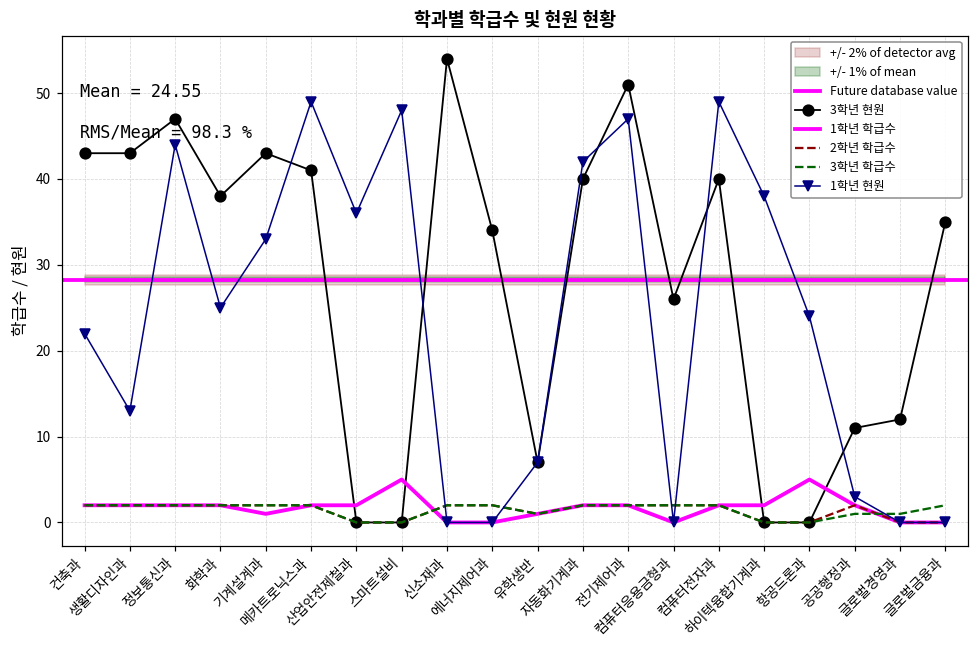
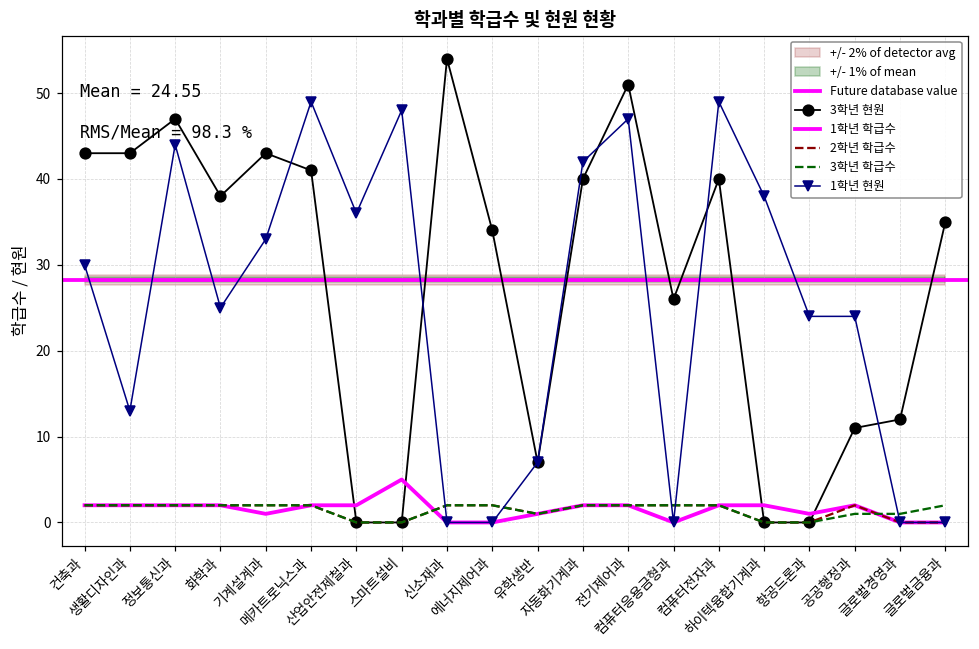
1학년 현원, 건축과: 22 -> 30
1학년 학급수, 항공드론과: 5 -> 1
1학년 현원, 공공행정과: 3 -> 24
